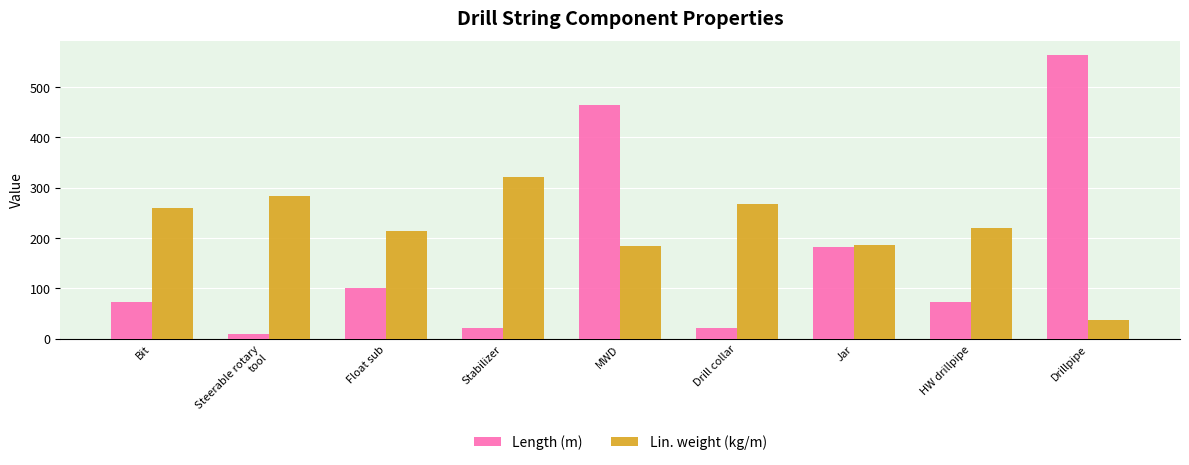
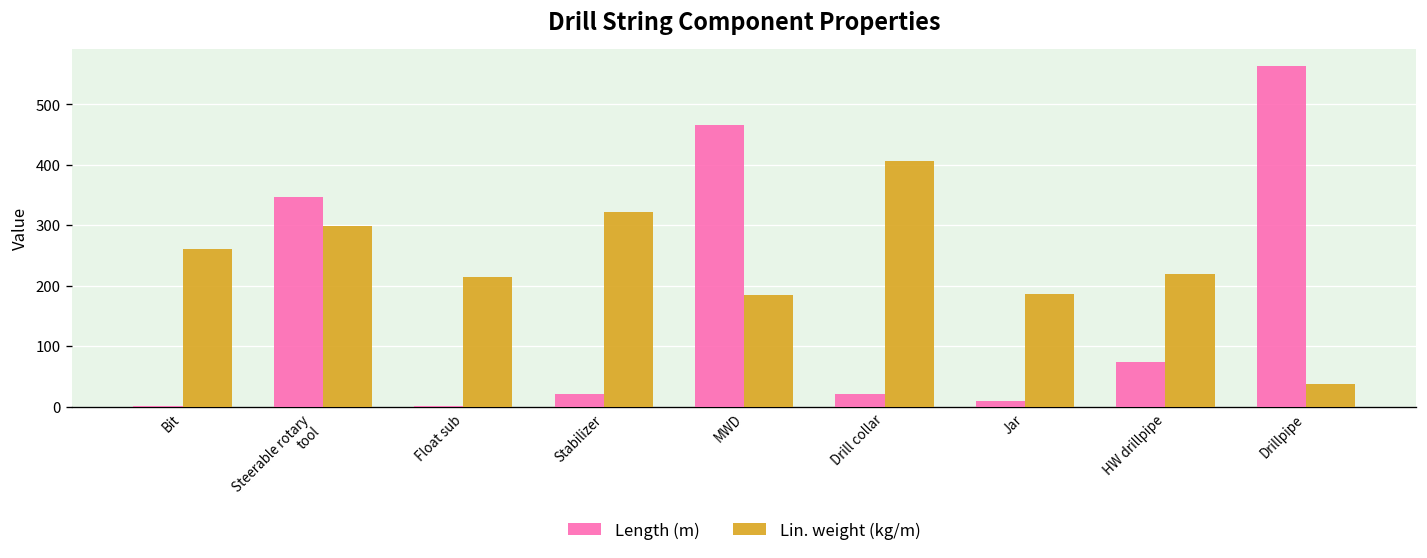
Length (m), Bit: 70 -> 0
Length (m), Steerable rotary tool: 10 -> 350
Lin. weight (kg/m), Steerable rotary tool: 280 -> 300
Length (m), Float sub: 100 -> 0
Lin. weight (kg/m), Drill collar: 270 -> 410
Length (m), Jar: 180 -> 10
